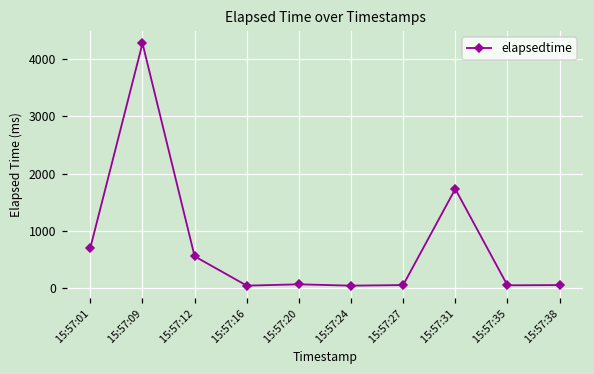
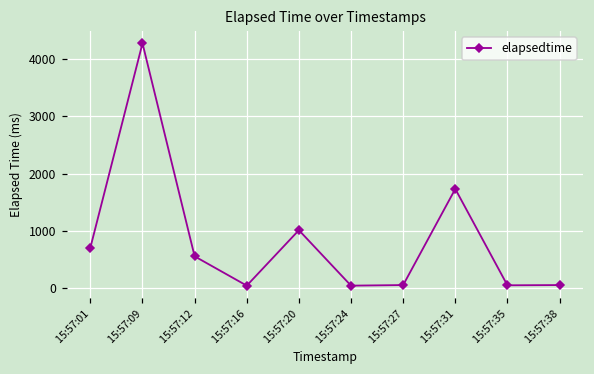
15:57:20: 100 -> 1000
